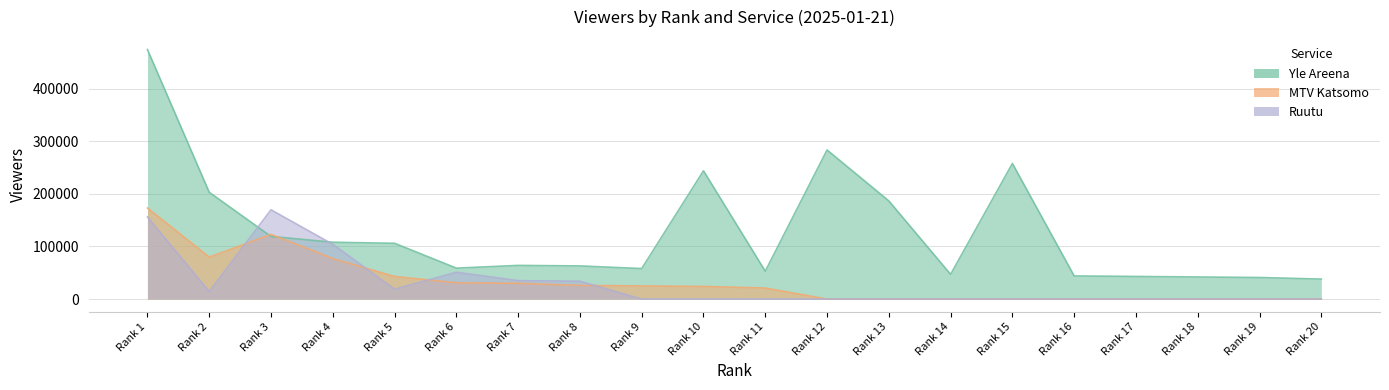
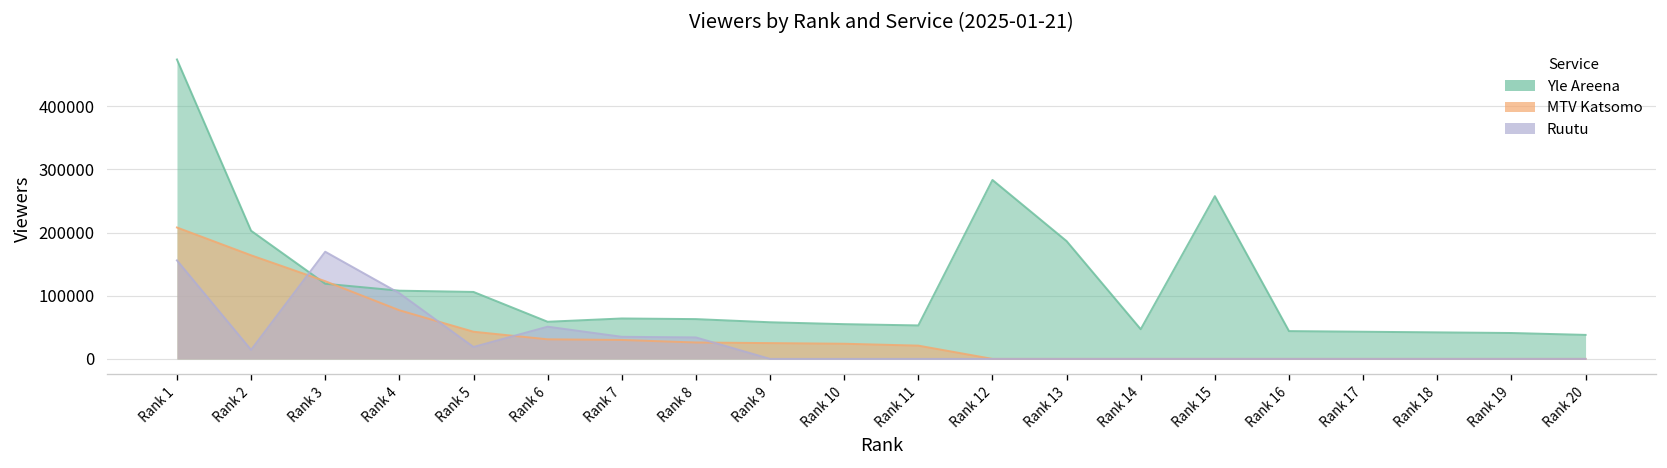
MTV Katsomo, Rank 1: 170000 -> 210000
MTV Katsomo, Rank 2: 80000 -> 160000
Yle Areena, Rank 10: 240000 -> 60000
